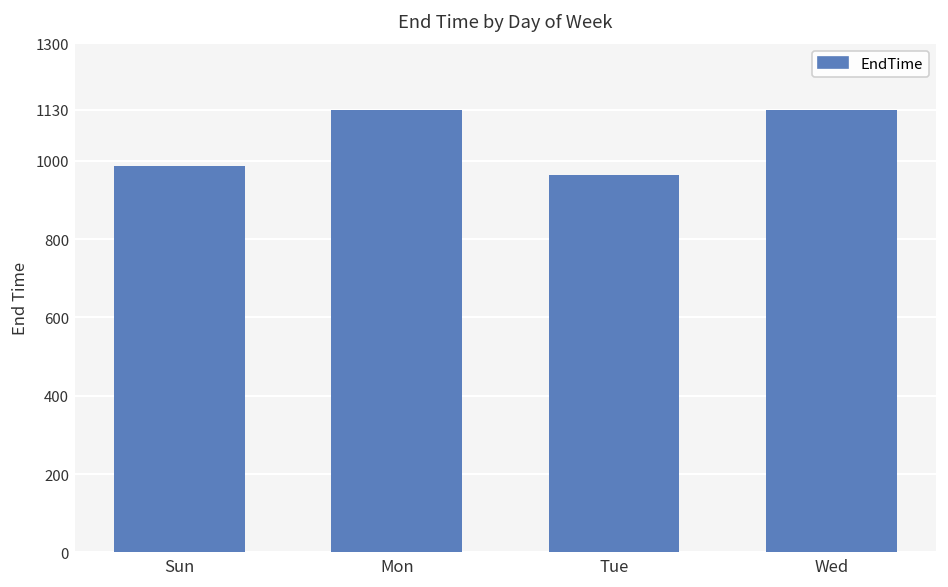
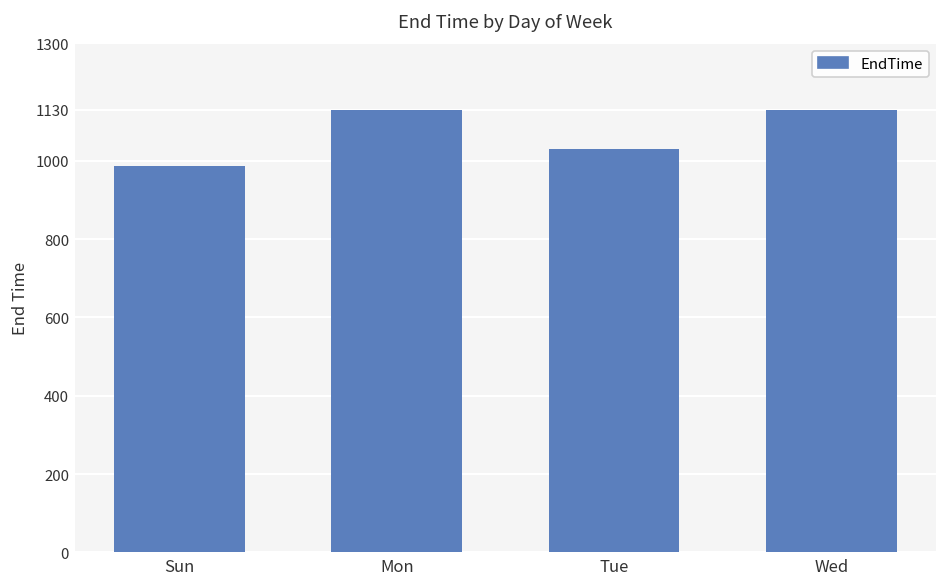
Tue: 960 -> 1030
